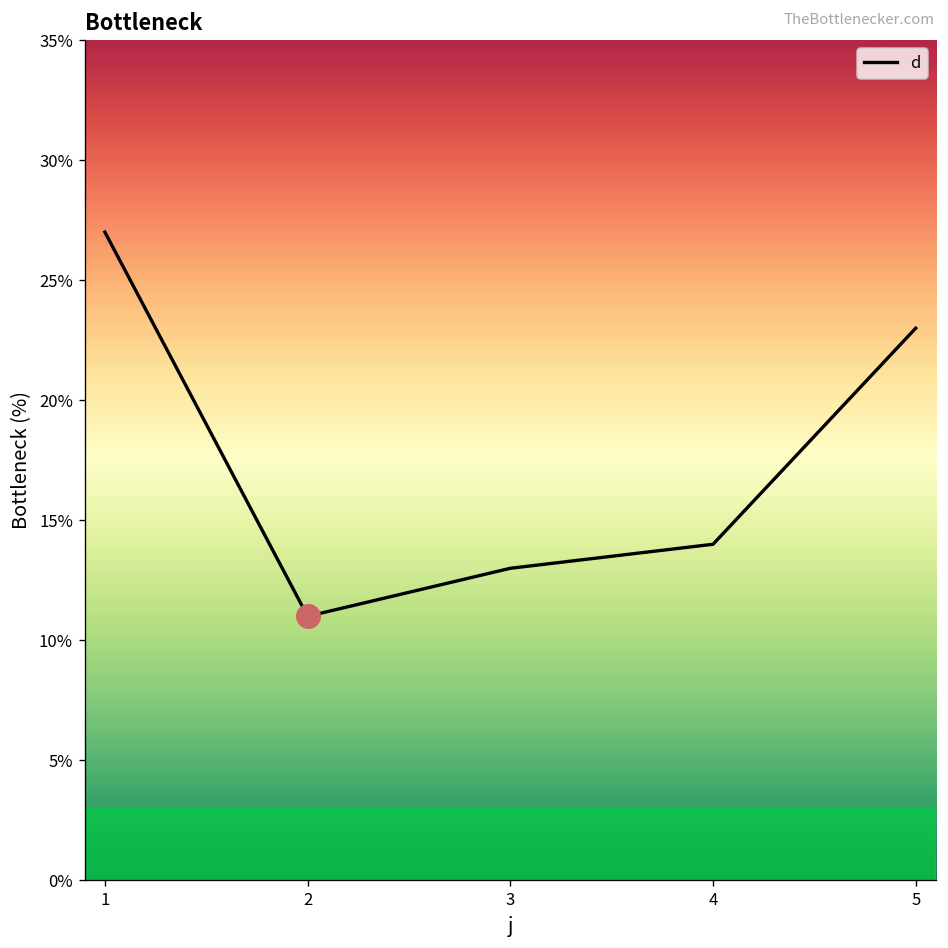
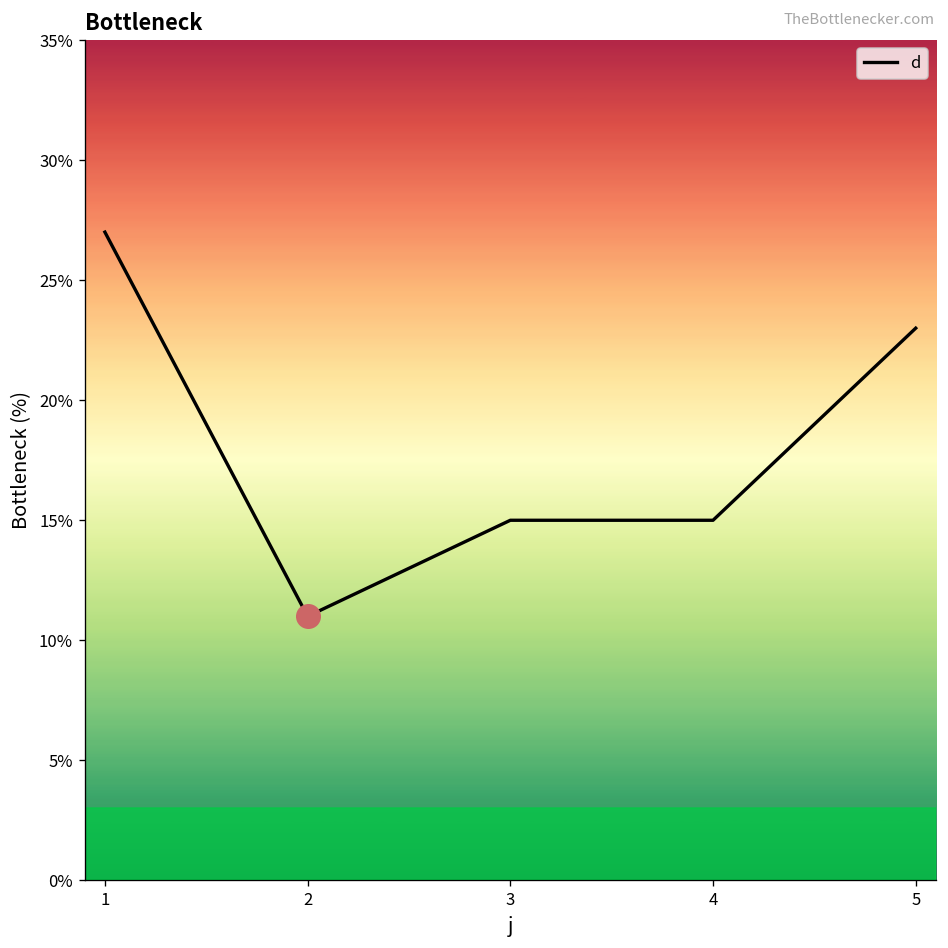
d, 3: 13% -> 15%
d, 4: 14% -> 15%
